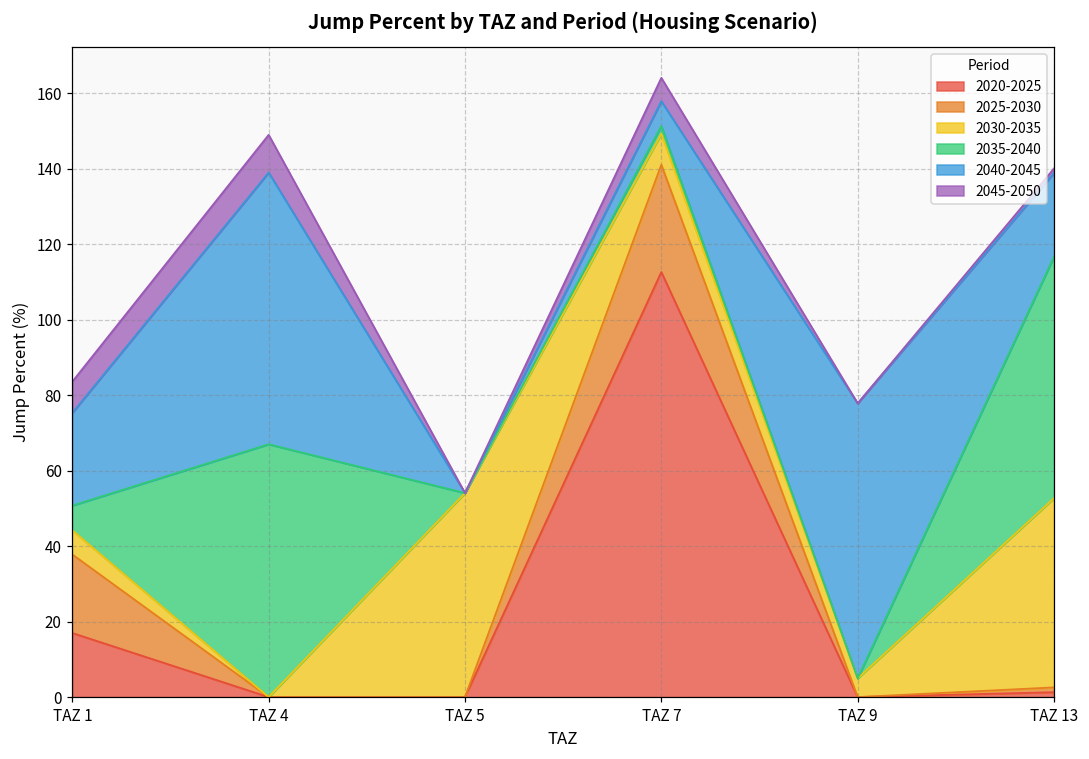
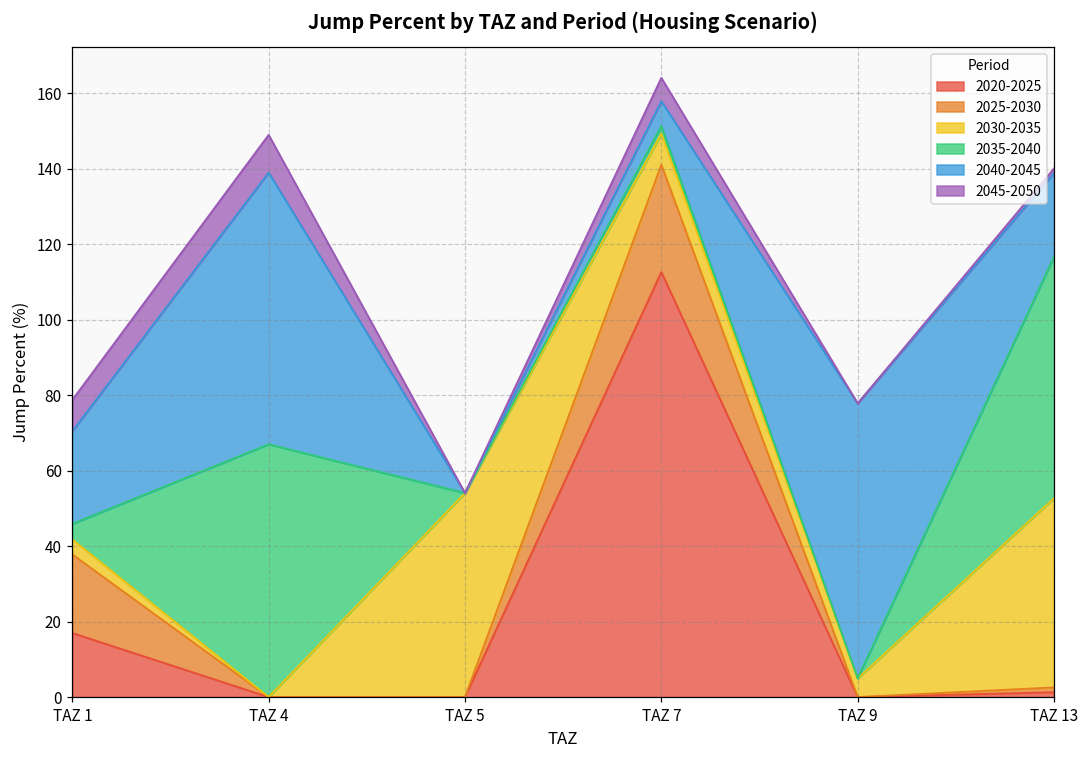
2030-2035, TAZ 1: 6 -> 4
2035-2040, TAZ 1: 7 -> 4
